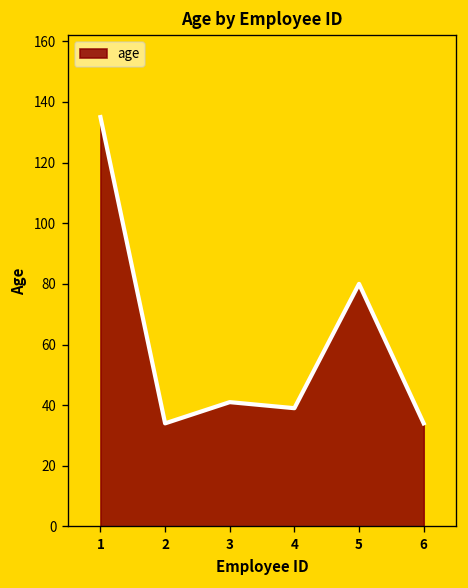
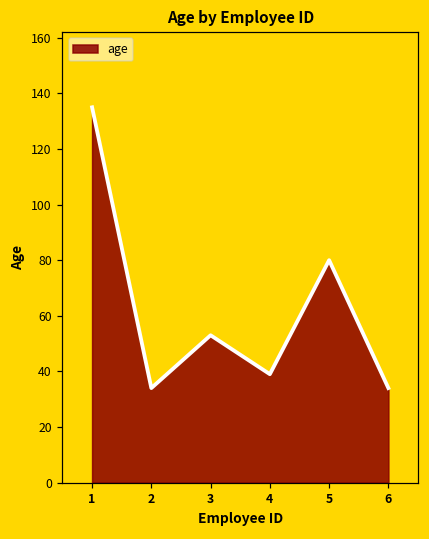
3: 41 -> 53
